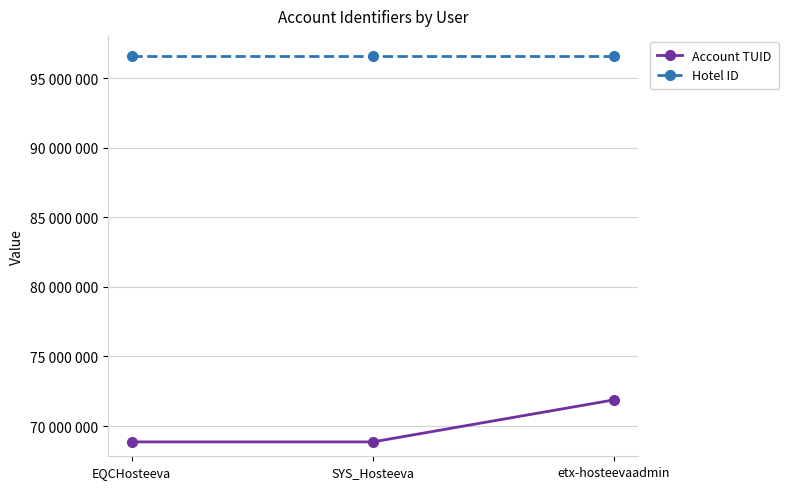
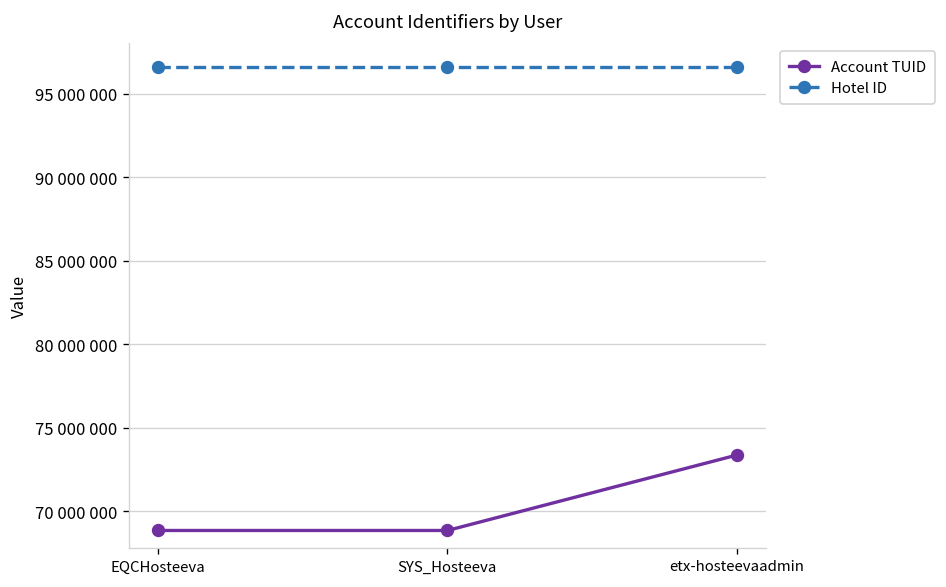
Account TUID, etx-hosteevaadmin: 71900000 -> 73400000
